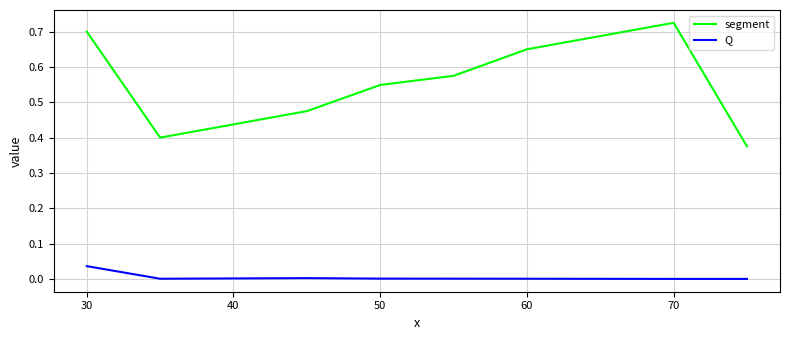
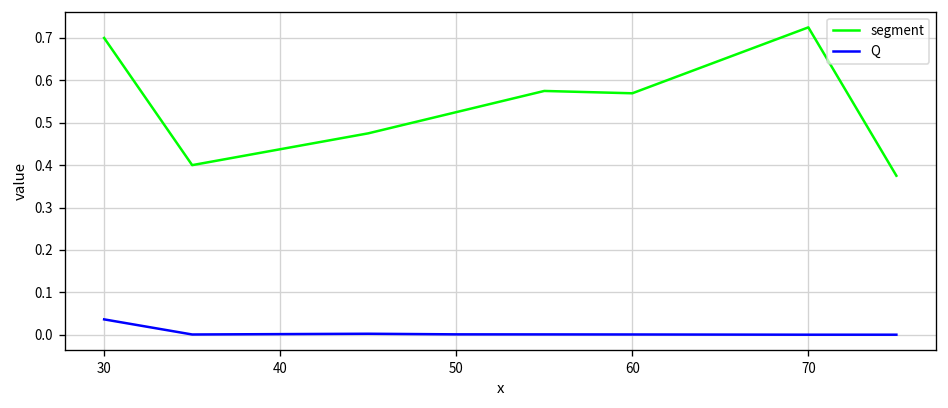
segment, 50: 0.55 -> 0.53
segment, 60: 0.65 -> 0.57
